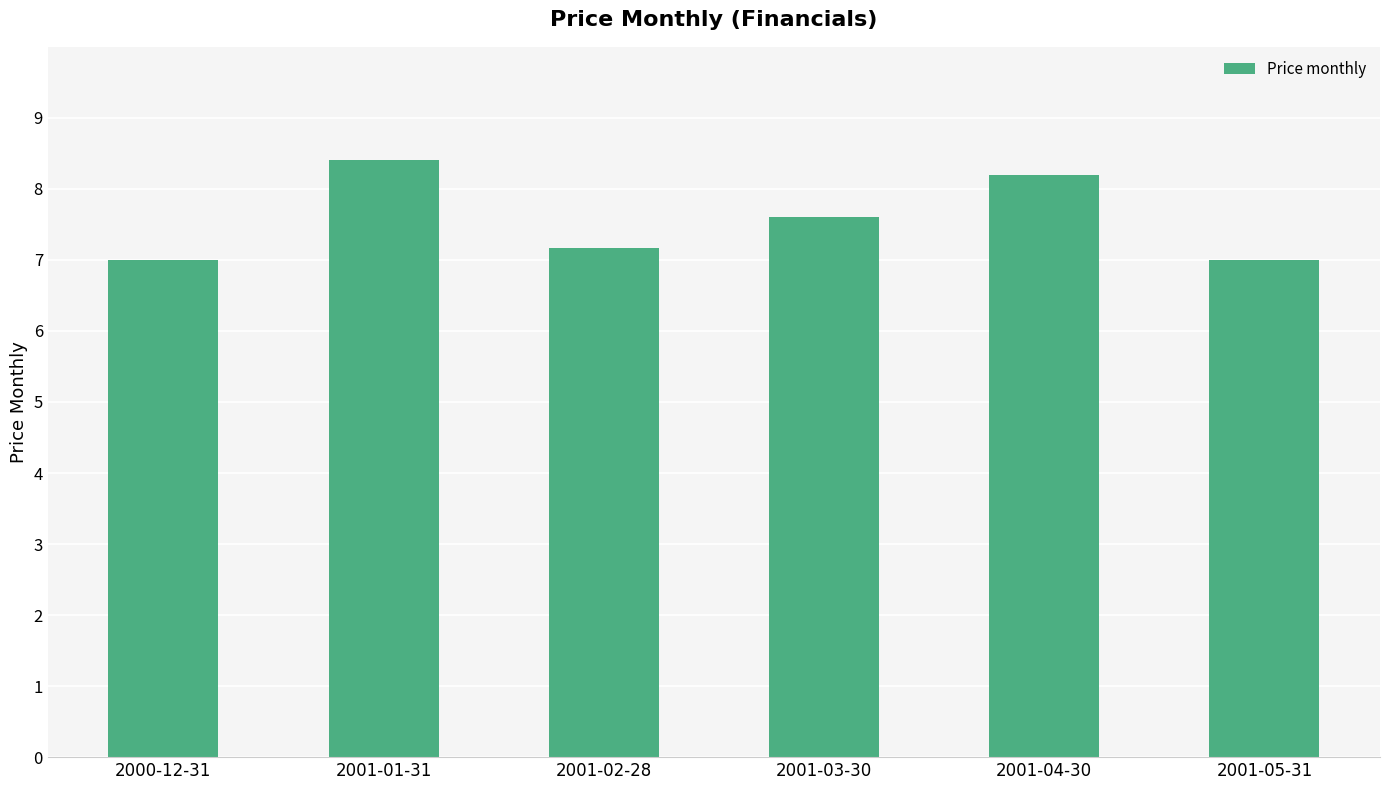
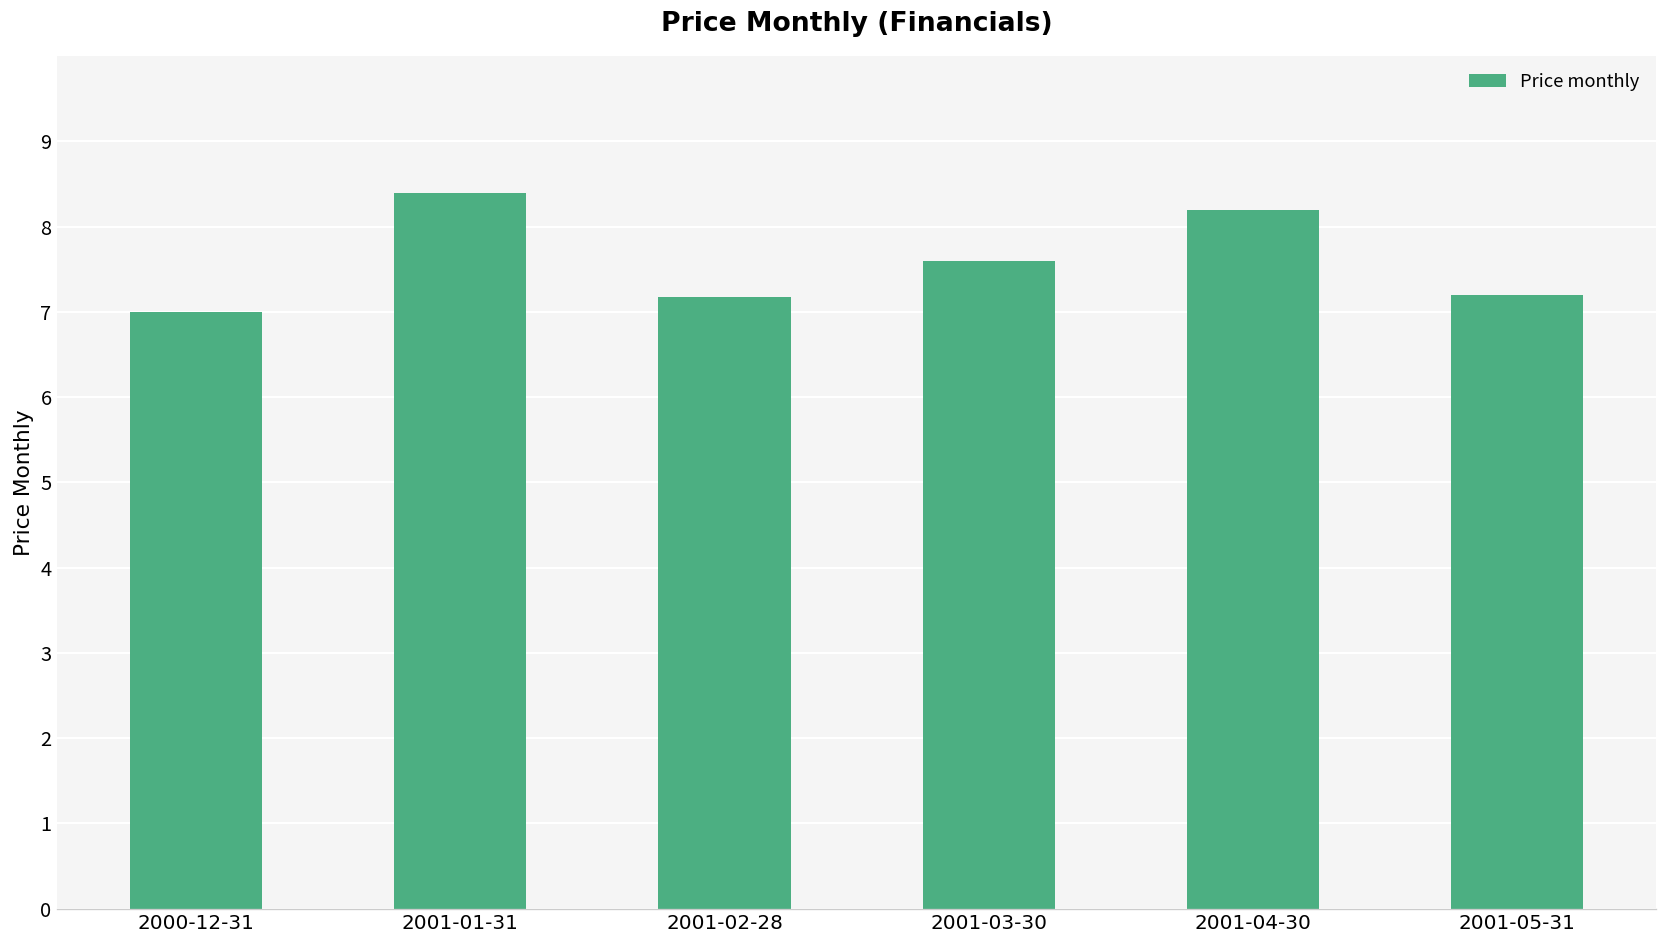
2001-05-31: 7.0 -> 7.2
